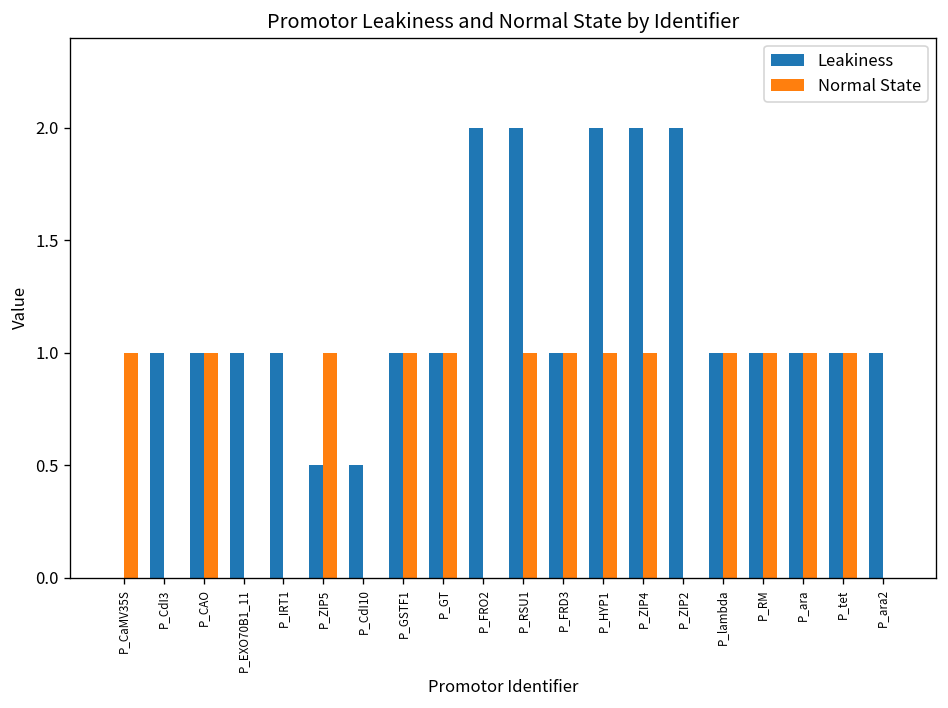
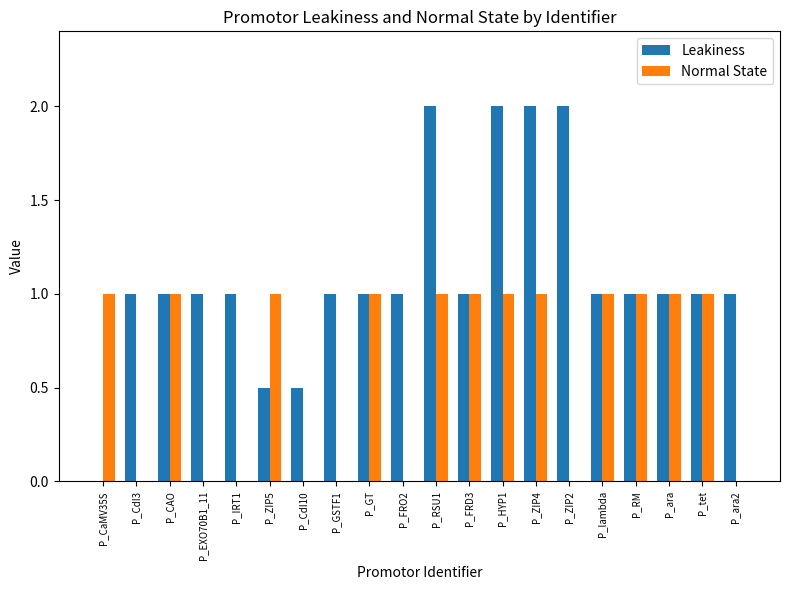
Normal State, P_GSTF1: 1 -> 0
Leakiness, P_FRO2: 2 -> 1
